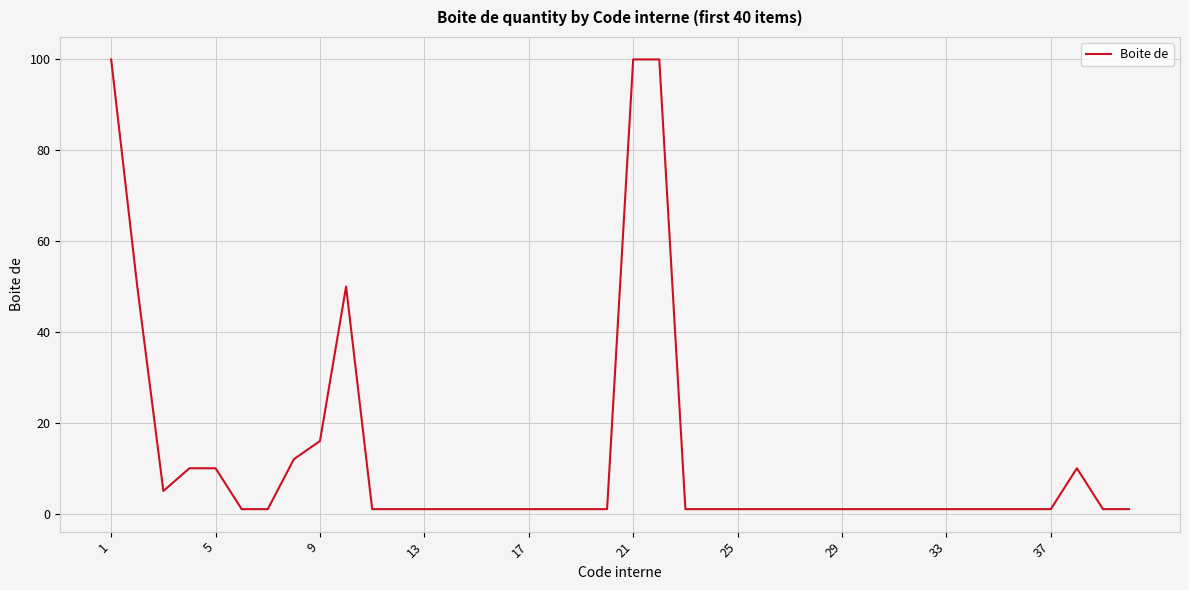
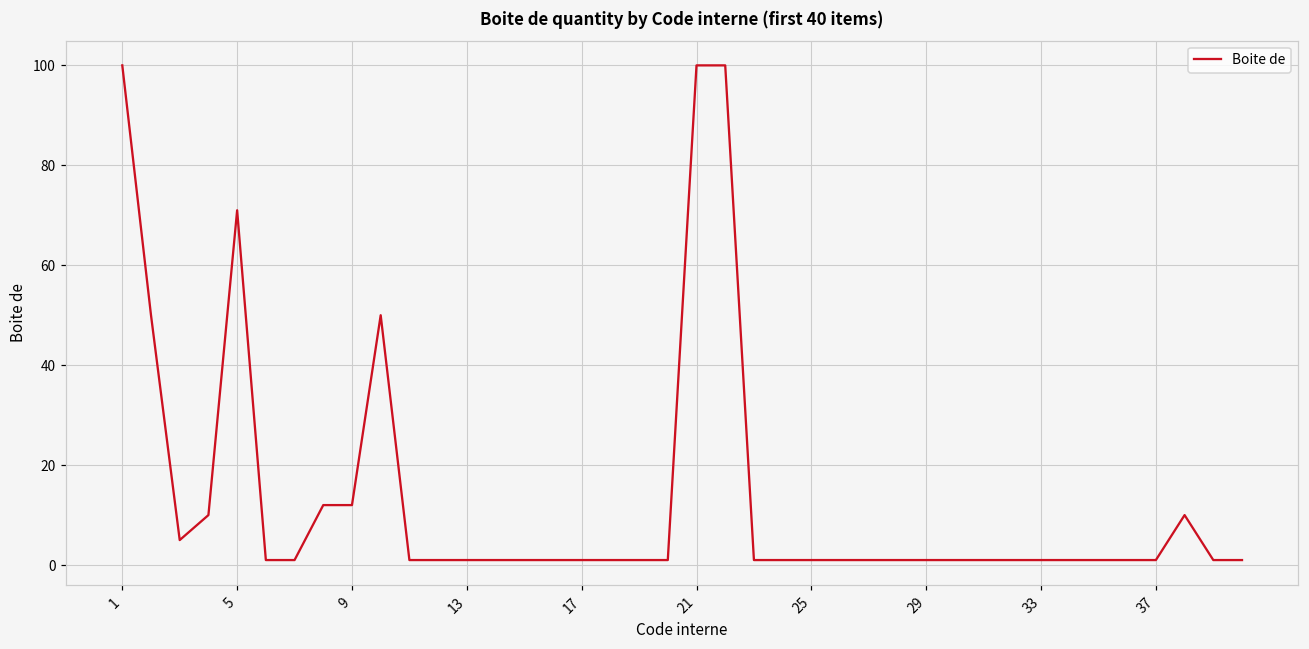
5: 10 -> 71
9: 16 -> 12
